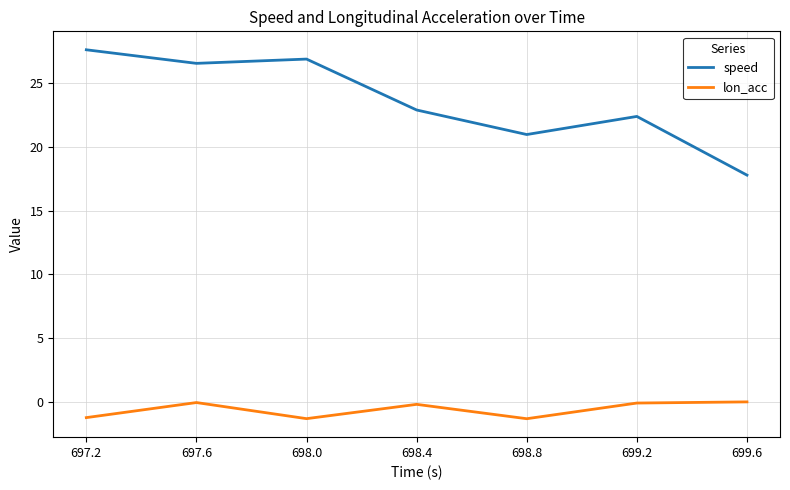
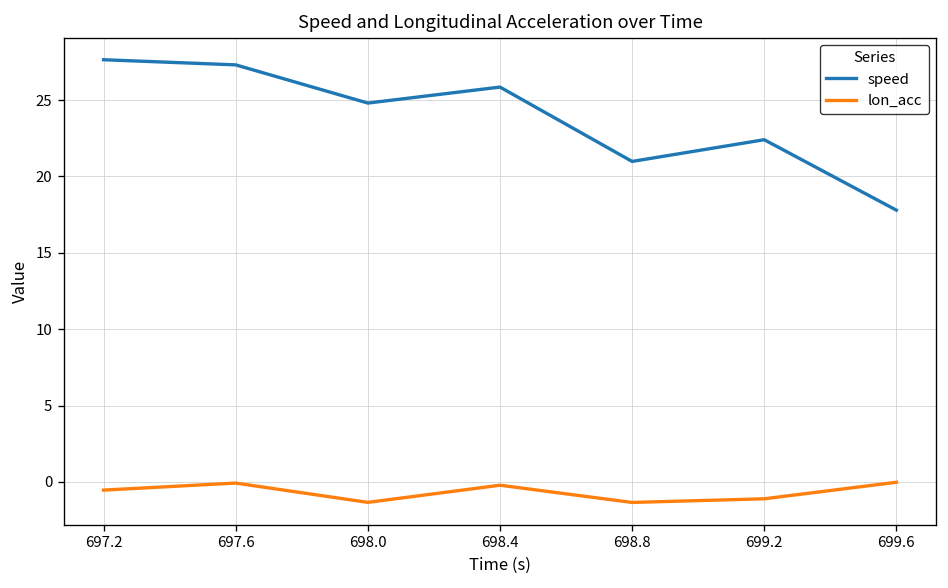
lon_acc, 697.2: -1.3 -> -0.5
speed, 697.6: 26.6 -> 27.3
speed, 698.0: 26.9 -> 24.8
speed, 698.4: 22.9 -> 25.8
lon_acc, 699.2: -0.1 -> -1.1
